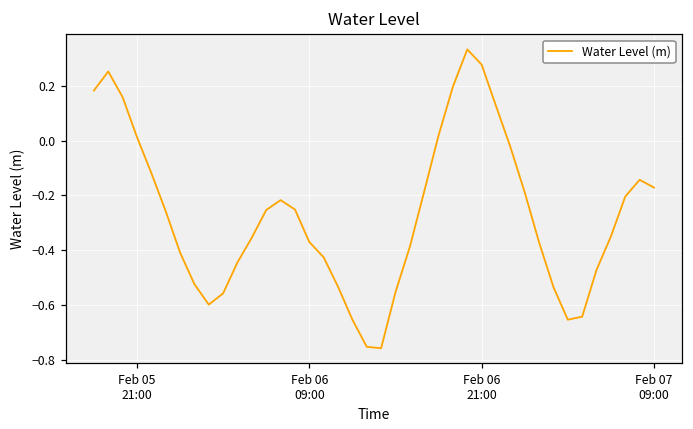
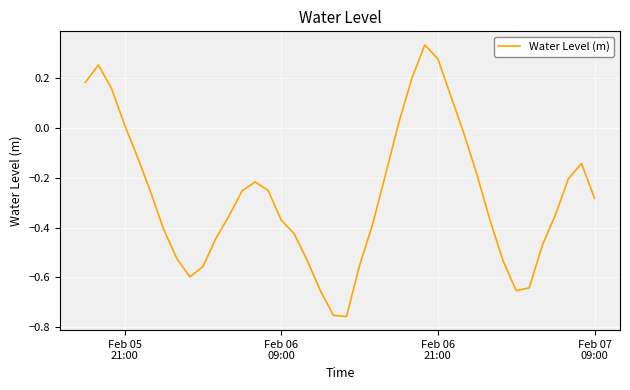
Feb 07 09:00: -0.17 -> -0.28
